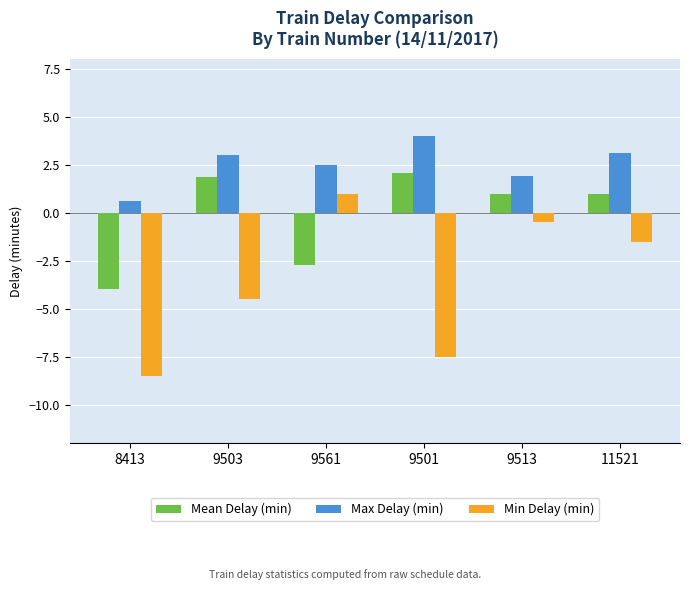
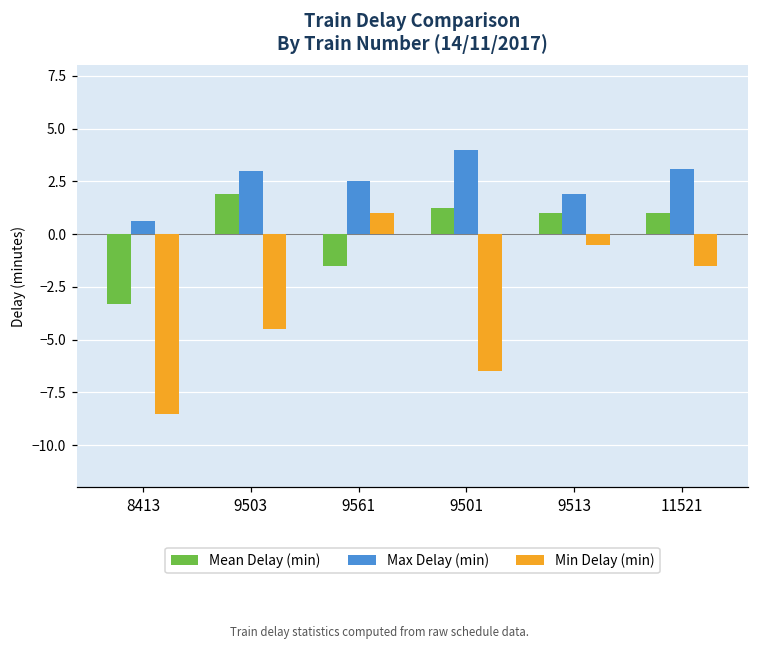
Mean Delay (min), 8413: -4.0 -> -3.3
Mean Delay (min), 9561: -2.7 -> -1.5
Mean Delay (min), 9501: 2.1 -> 1.3
Min Delay (min), 9501: -7.5 -> -6.5
